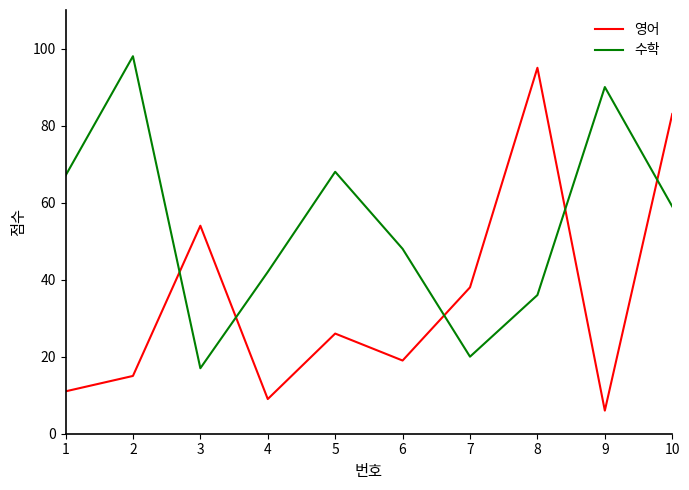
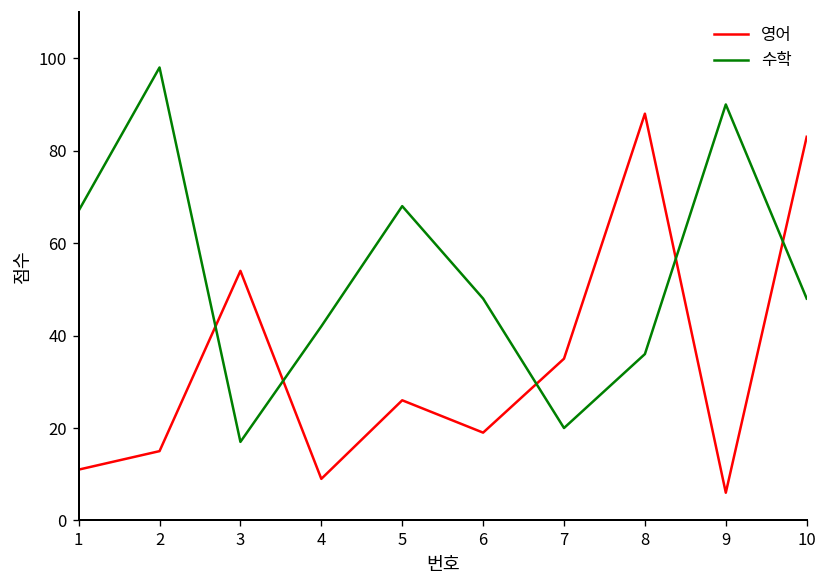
영어, 7: 38 -> 35
영어, 8: 95 -> 88
수학, 10: 59 -> 48
